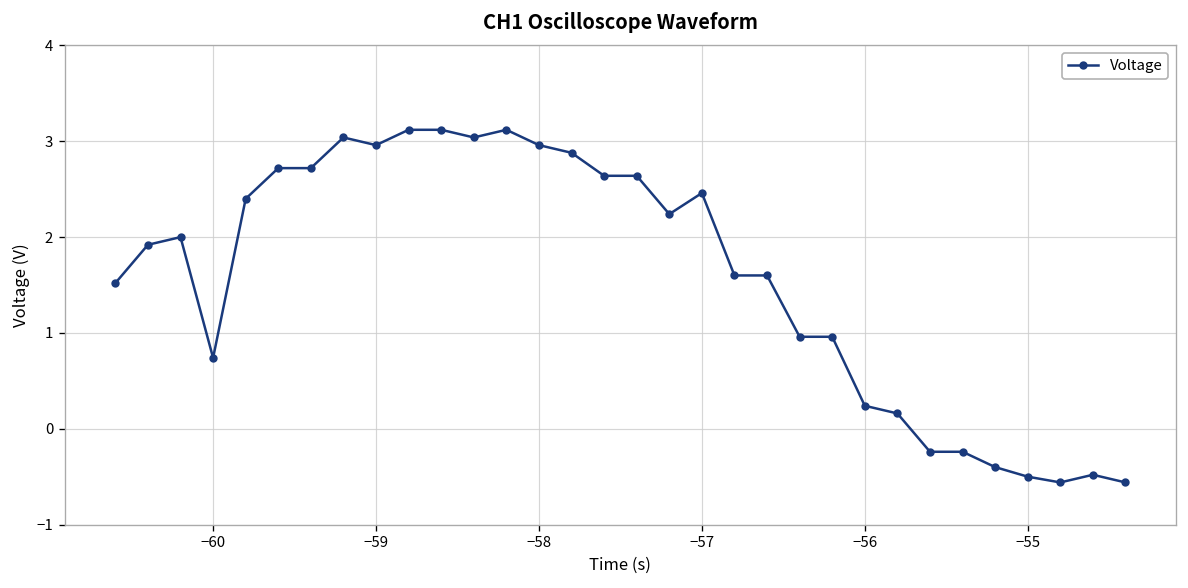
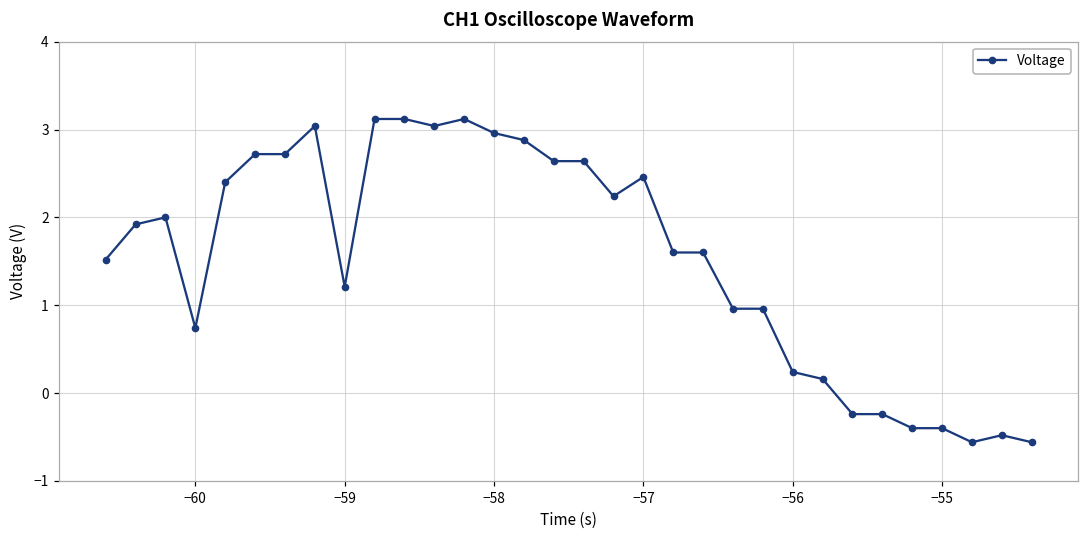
−59: 3.0 -> 1.2
−55: -0.5 -> -0.4
